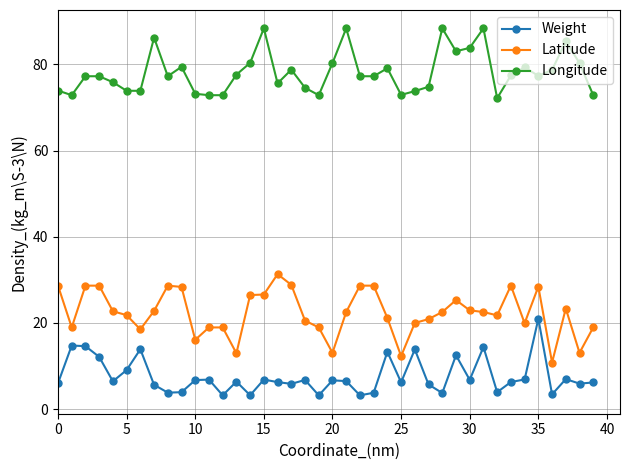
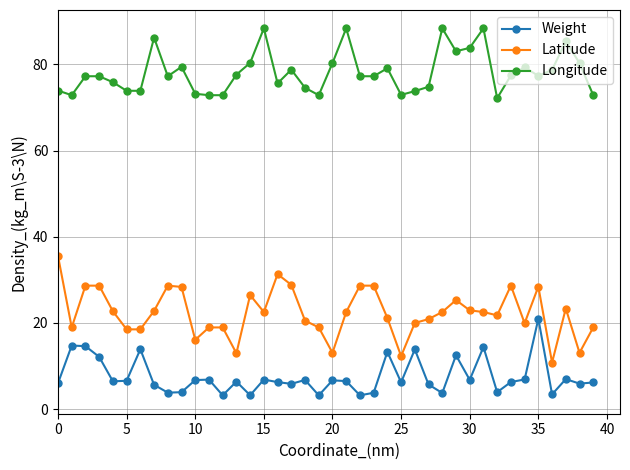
Latitude, 0: 29 -> 36
Weight, 5: 9 -> 7
Latitude, 5: 22 -> 19
Latitude, 15: 27 -> 23
